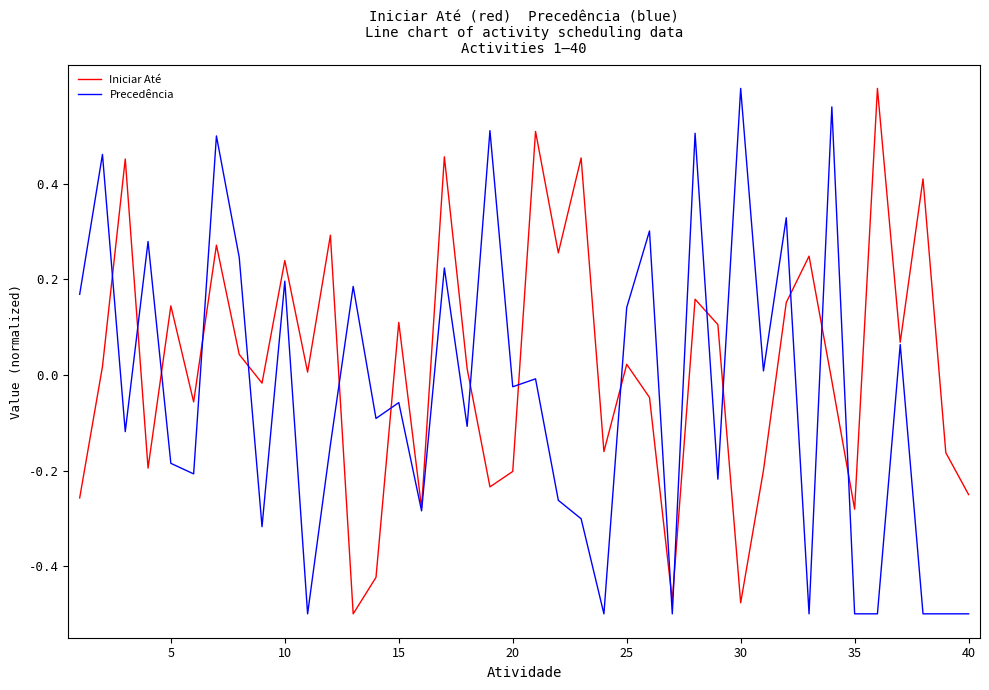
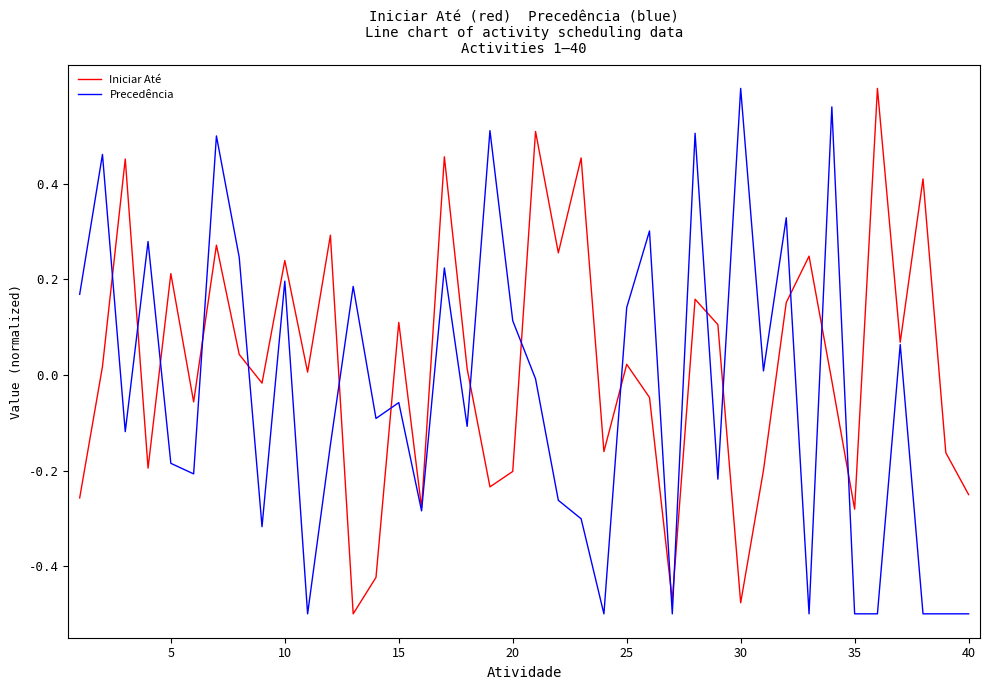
Iniciar Até, 5: 0.14 -> 0.21
Precedência, 20: -0.02 -> 0.11
